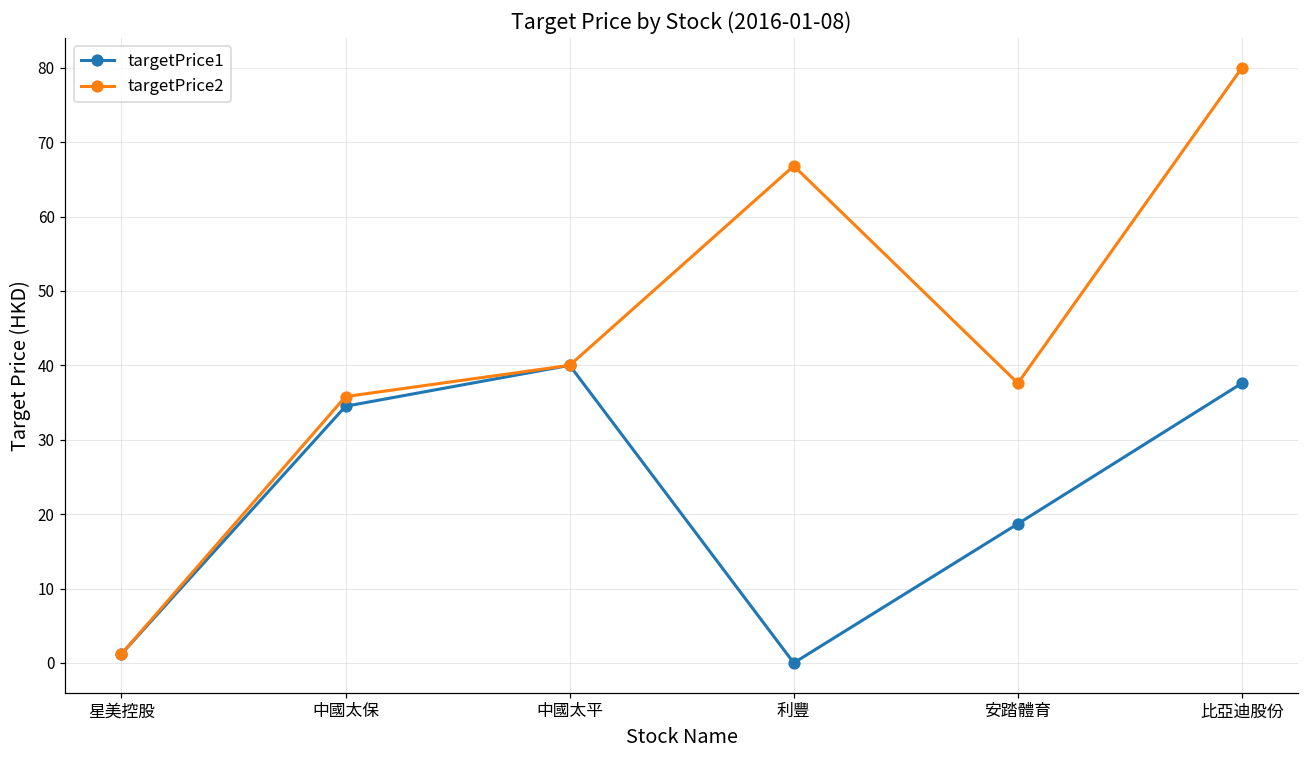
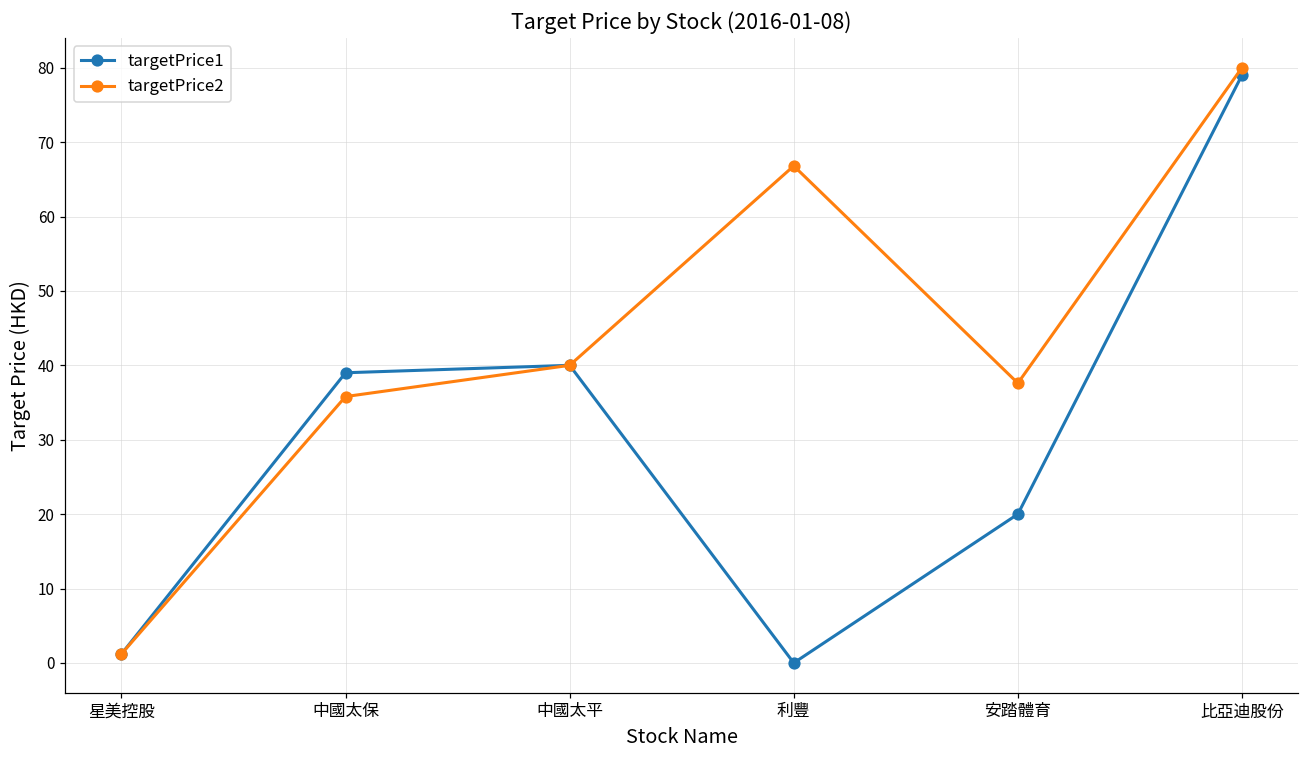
targetPrice1, 中國太保: 35 -> 39
targetPrice1, 安踏體育: 19 -> 20
targetPrice1, 比亞迪股份: 38 -> 79
